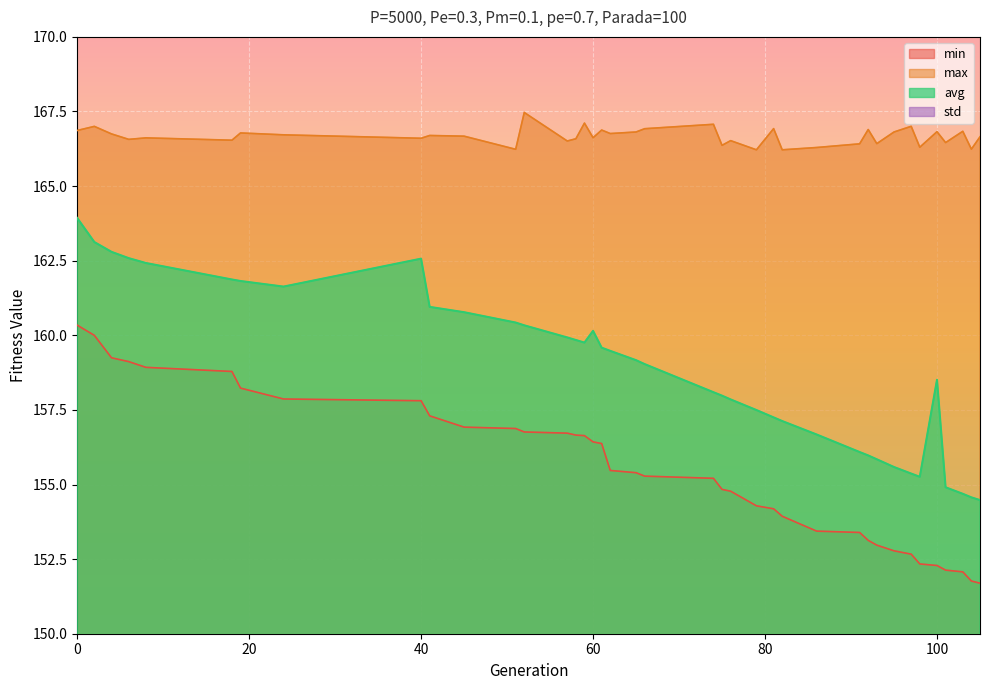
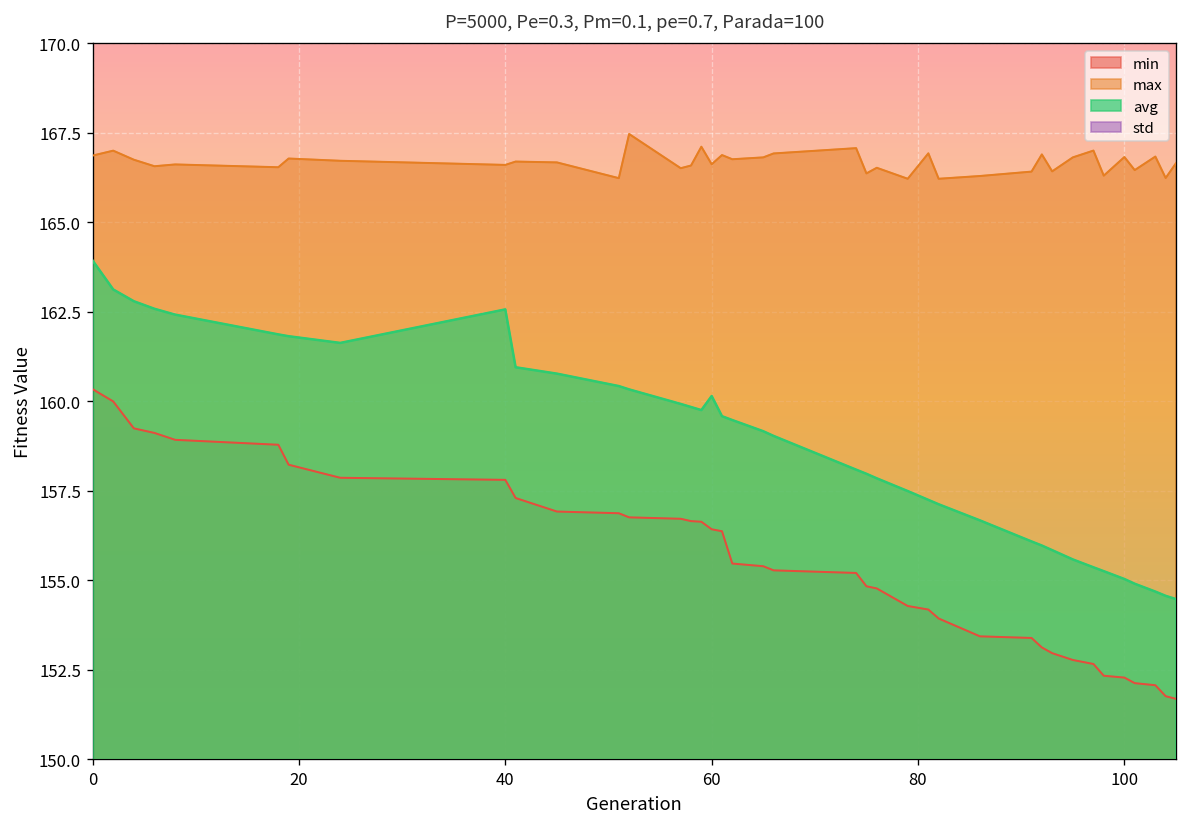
avg, 100: 158.5 -> 155.0
